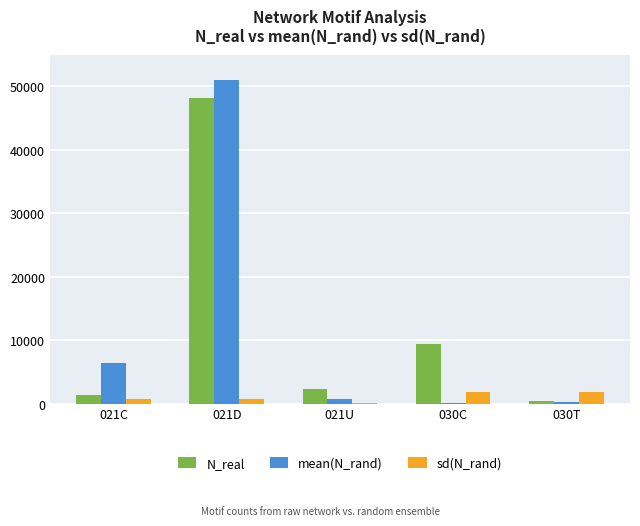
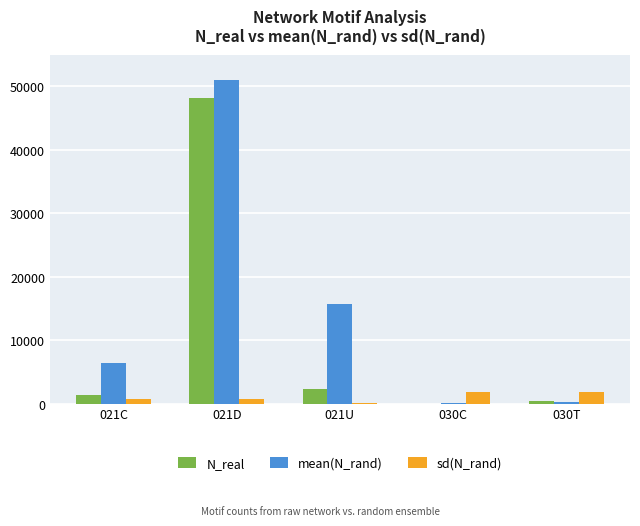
mean(N_rand), 021U: 1000 -> 16000
N_real, 030C: 9000 -> 0
